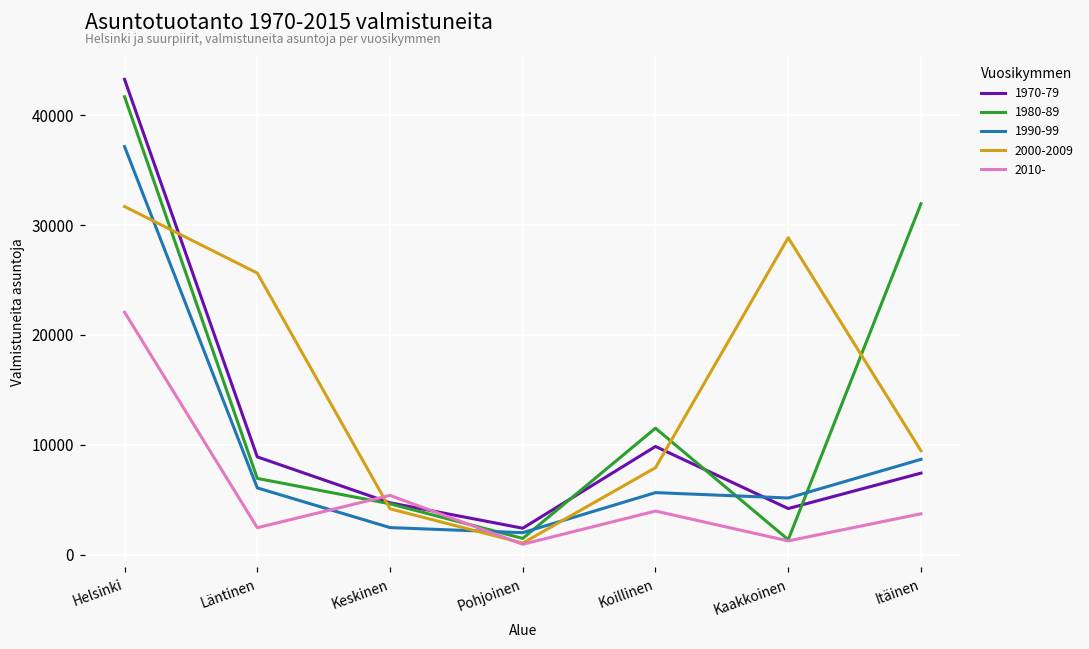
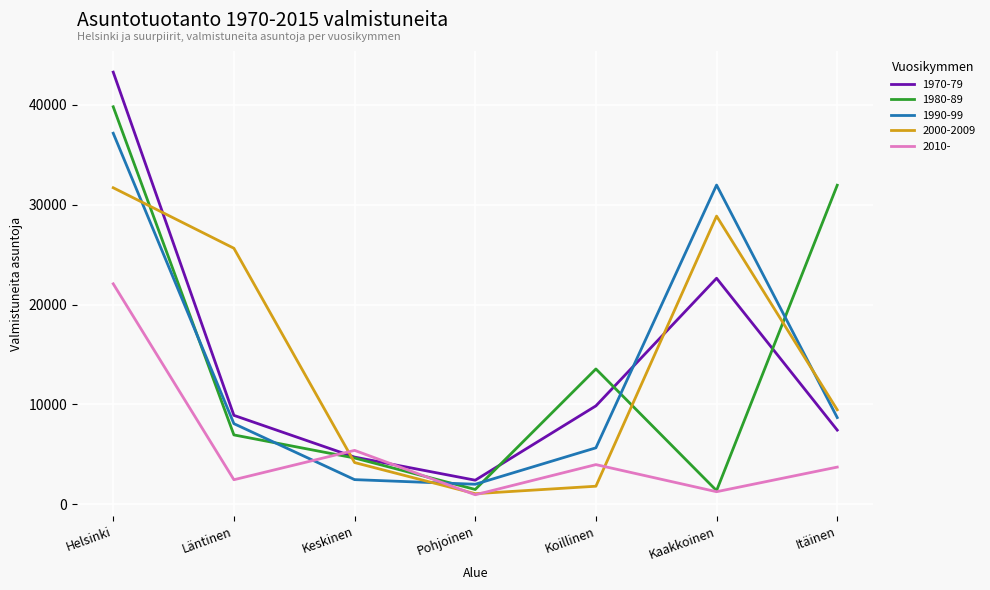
1980-89, Helsinki: 42000 -> 40000
1990-99, Läntinen: 6000 -> 8000
1980-89, Koillinen: 12000 -> 14000
2000-2009, Koillinen: 8000 -> 2000
1970-79, Kaakkoinen: 4000 -> 23000
1990-99, Kaakkoinen: 5000 -> 32000
